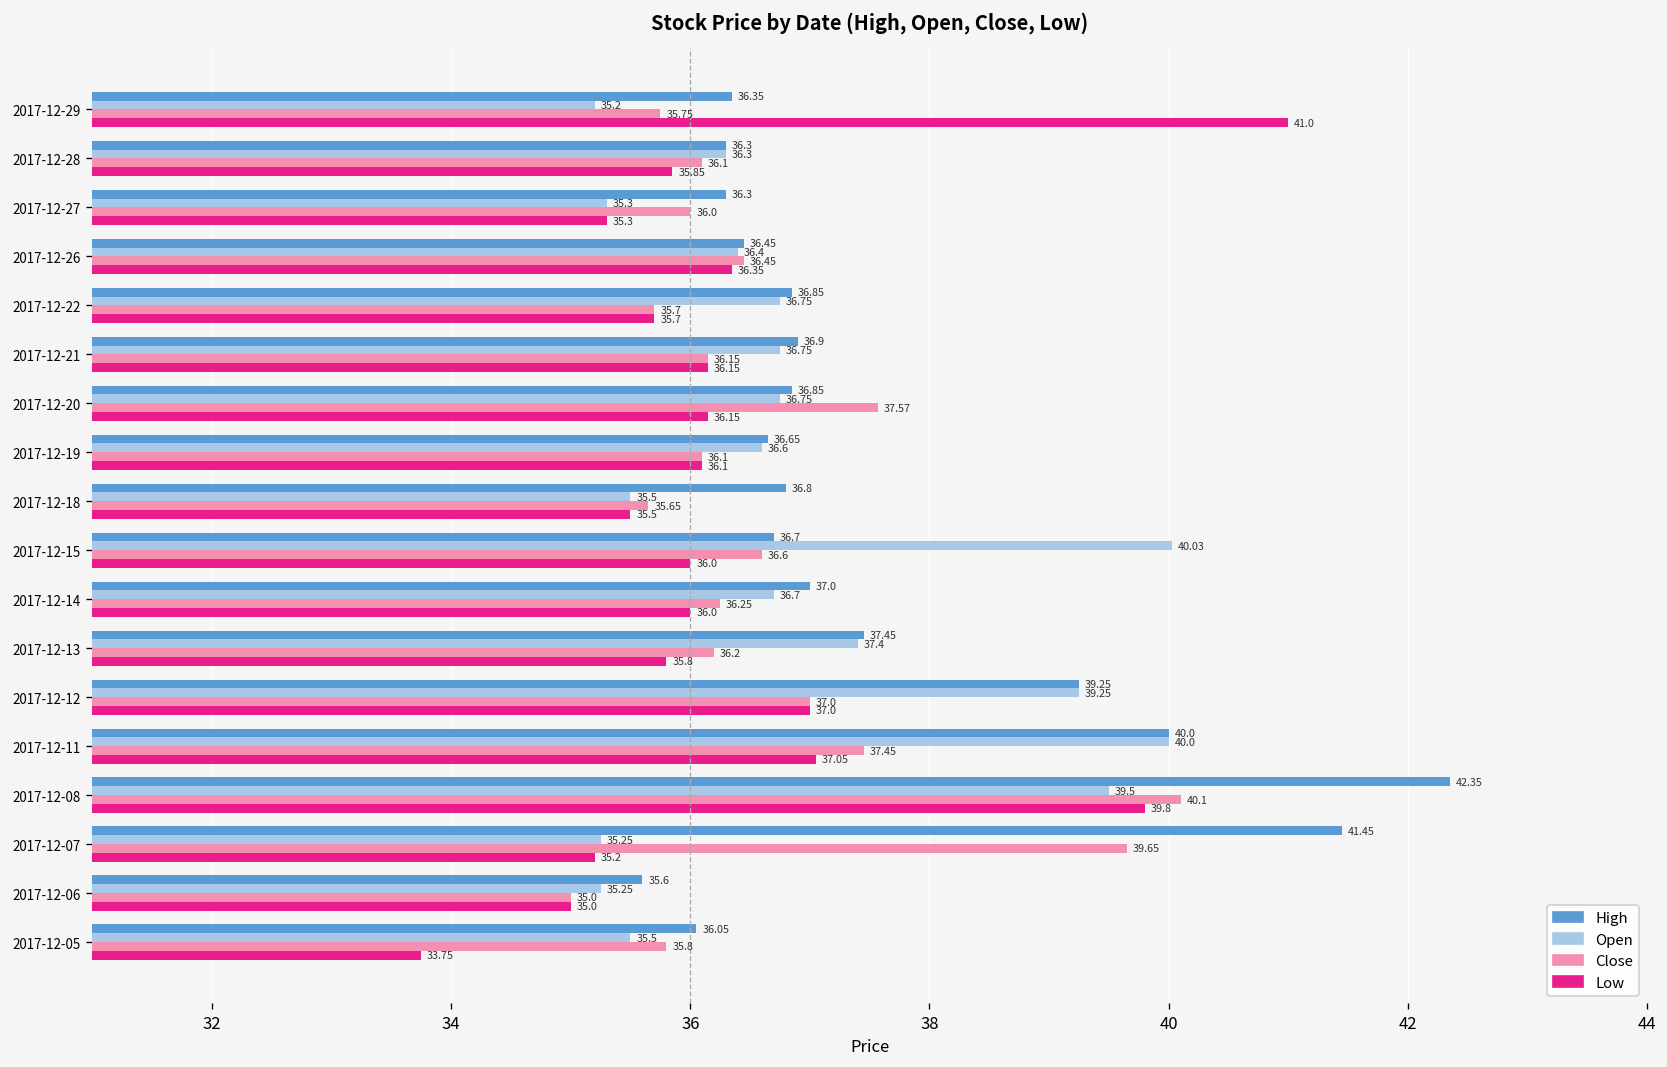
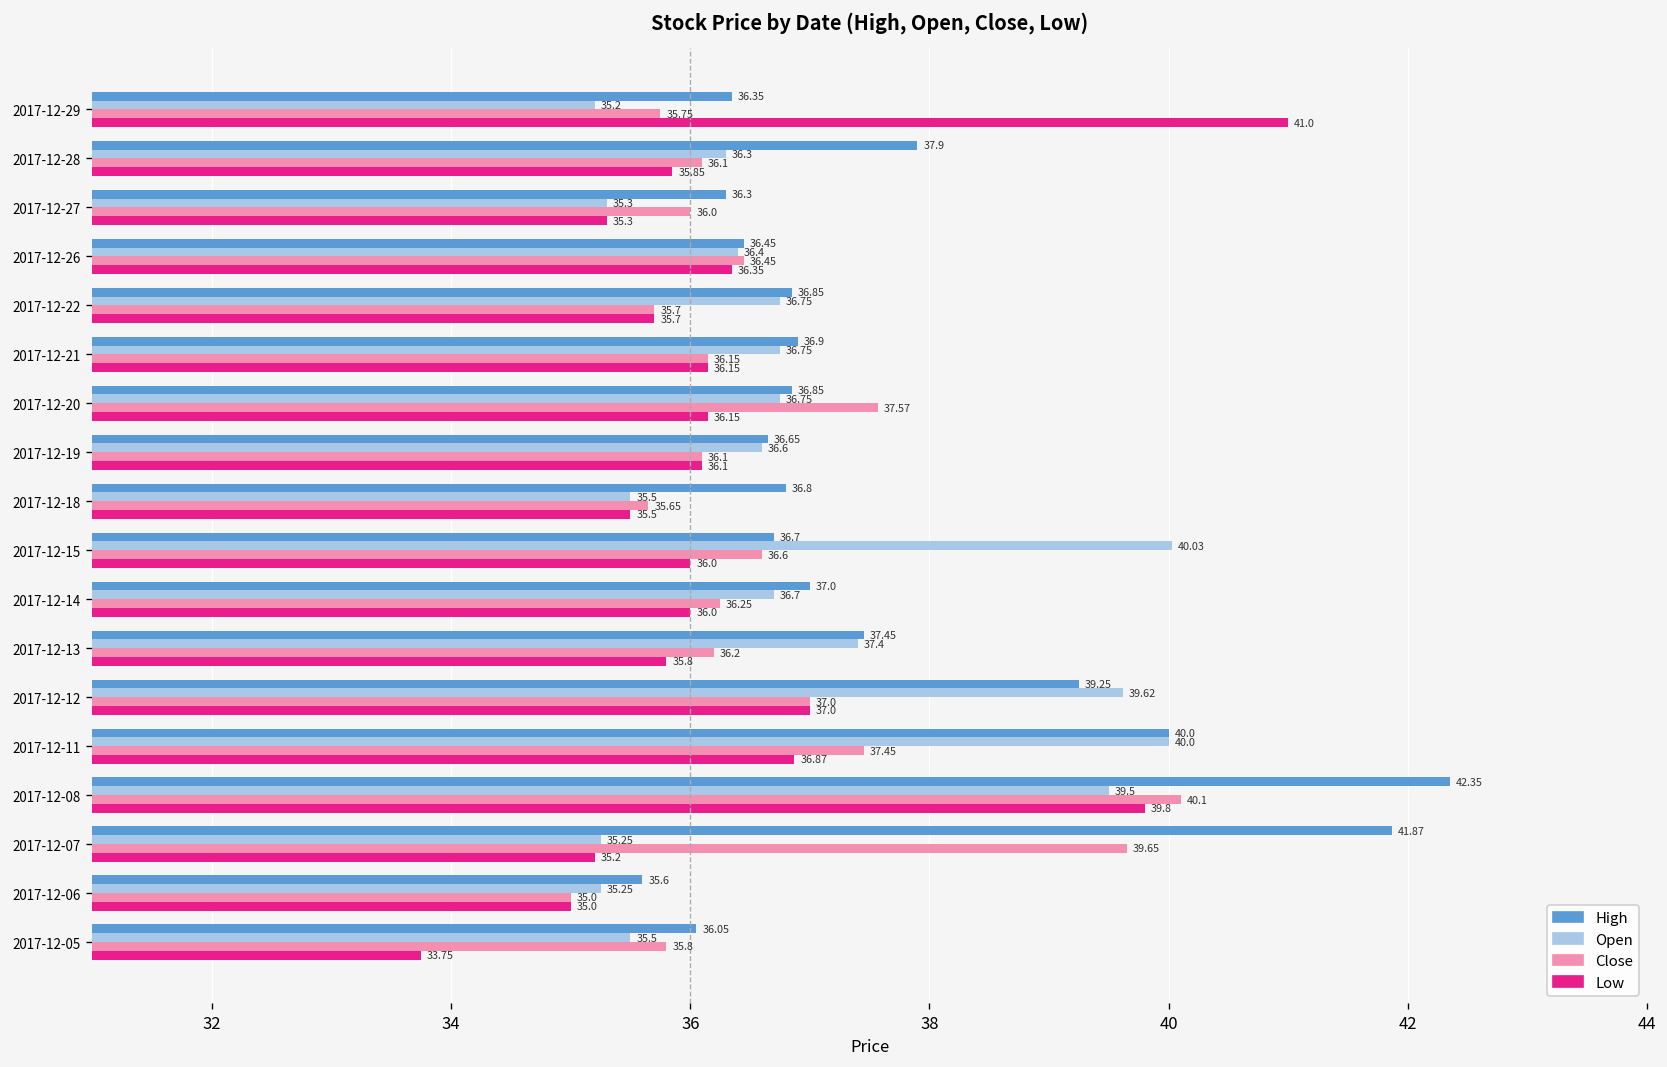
High, 2017-12-28: 36.3 -> 37.9
Open, 2017-12-12: 39.25 -> 39.62
Low, 2017-12-11: 37.05 -> 36.87
High, 2017-12-07: 41.45 -> 41.87
